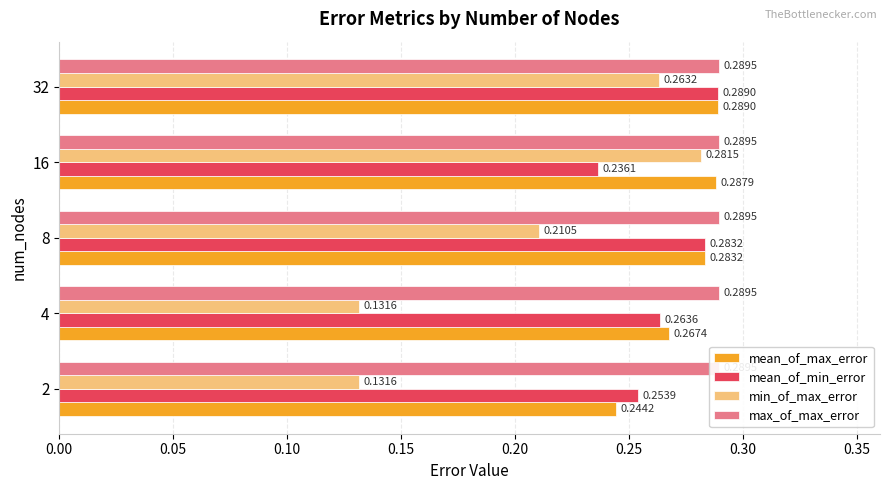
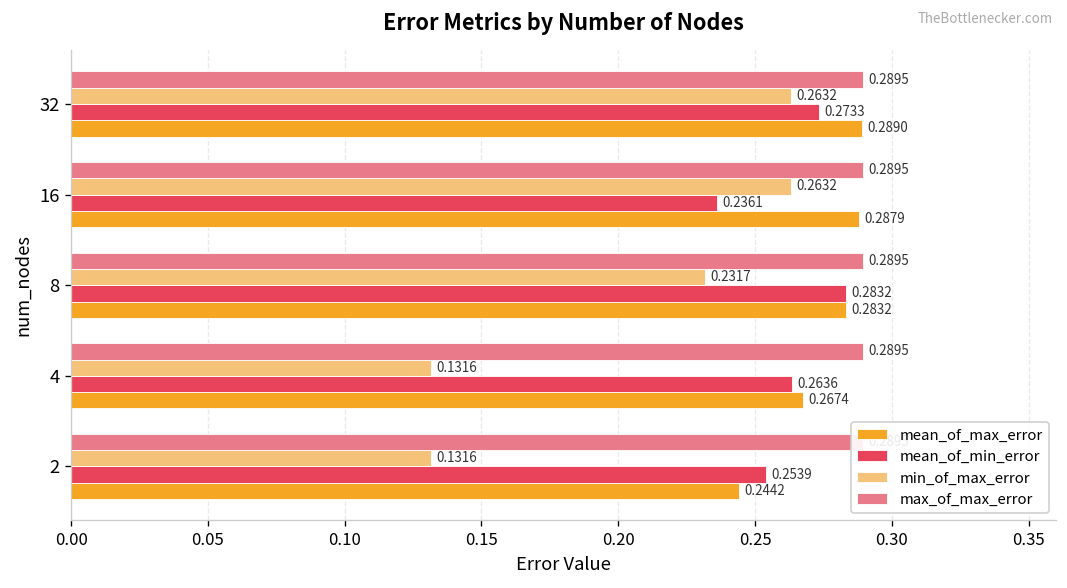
mean_of_min_error, 32: 0.2890 -> 0.2733
min_of_max_error, 16: 0.2815 -> 0.2632
min_of_max_error, 8: 0.2105 -> 0.2317
